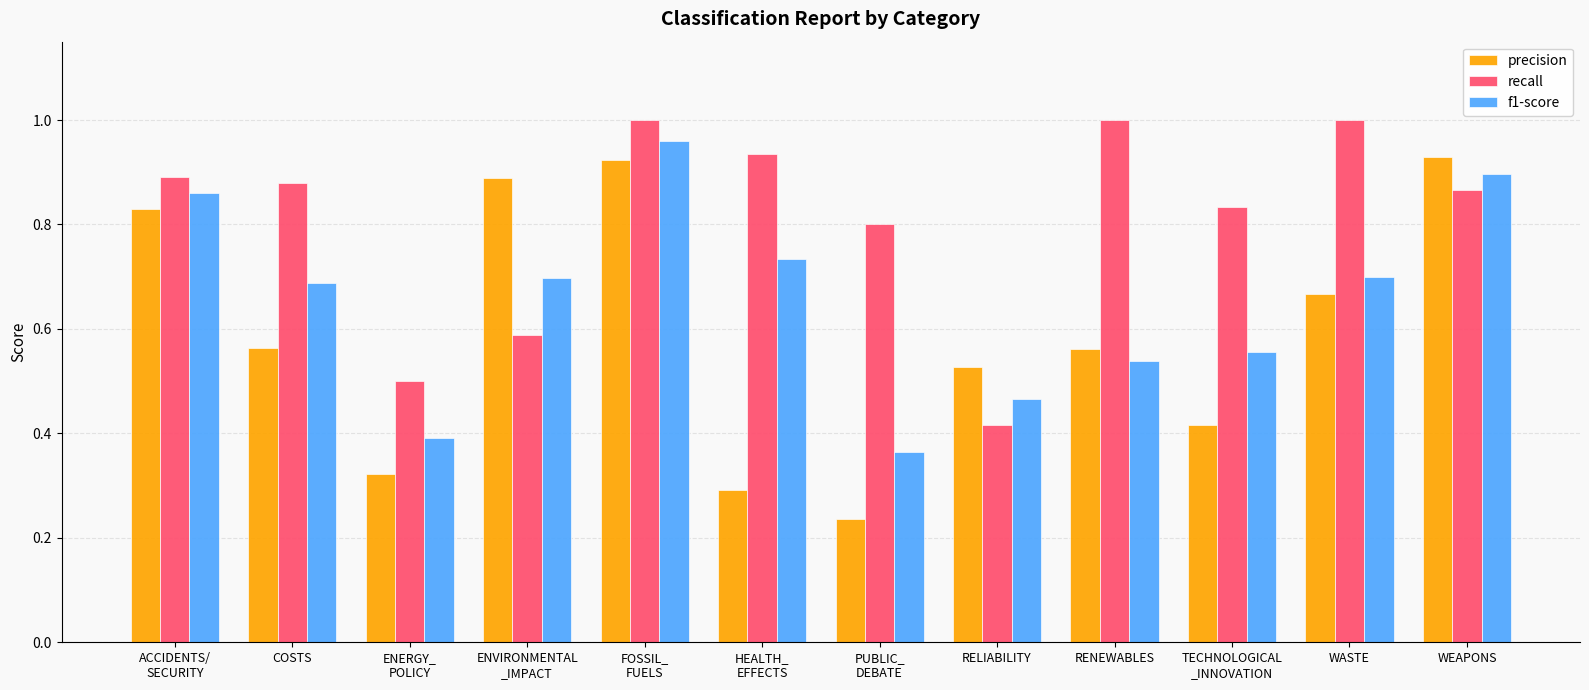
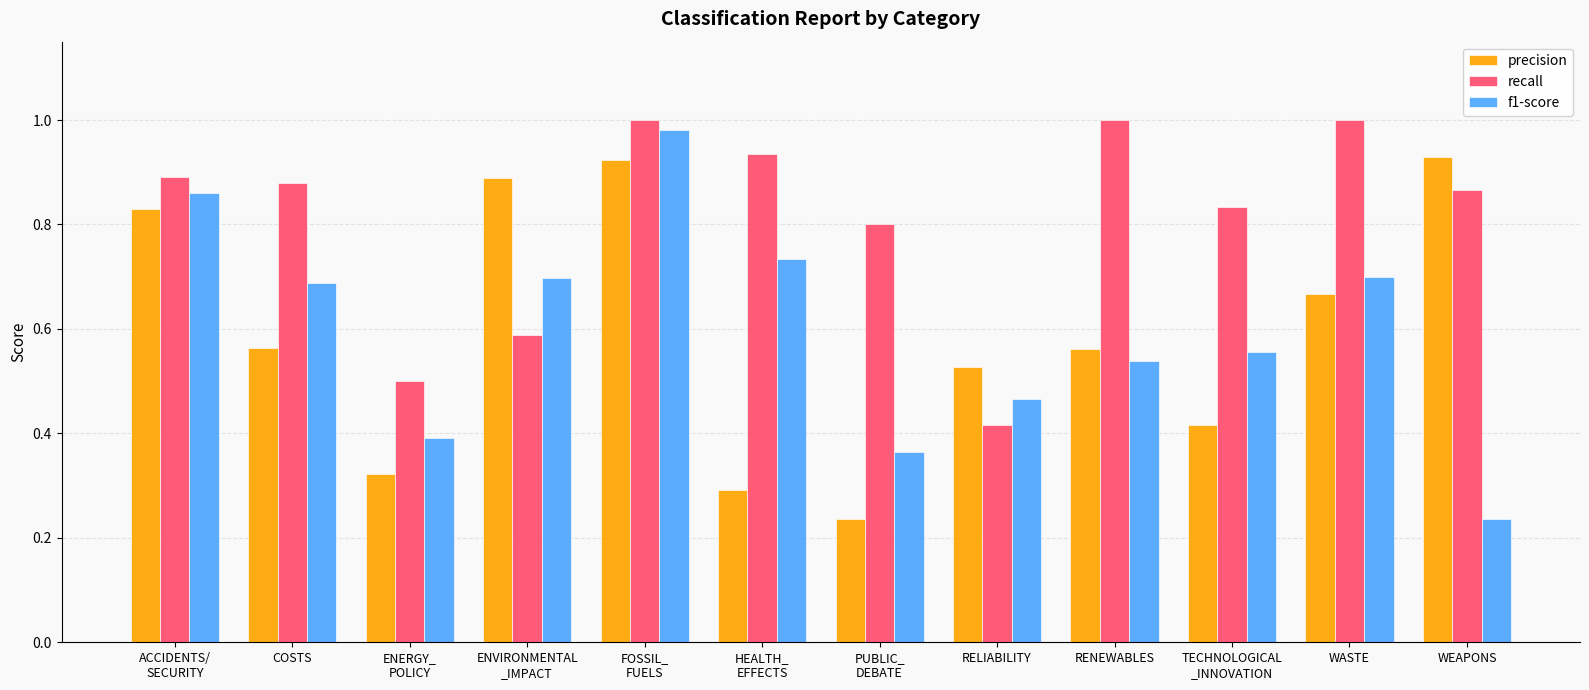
f1-score, FOSSIL_ FUELS: 0.96 -> 0.98
f1-score, WEAPONS: 0.90 -> 0.24
